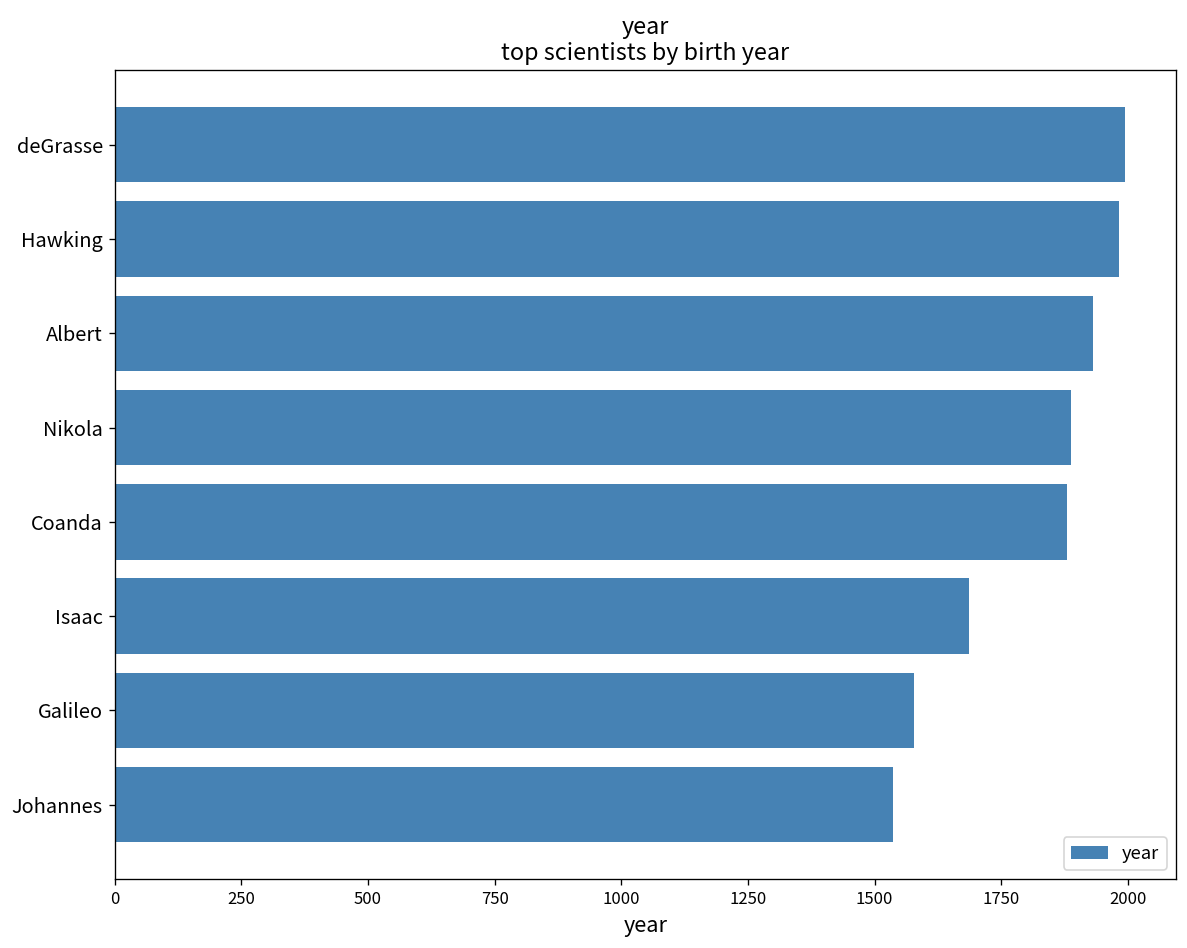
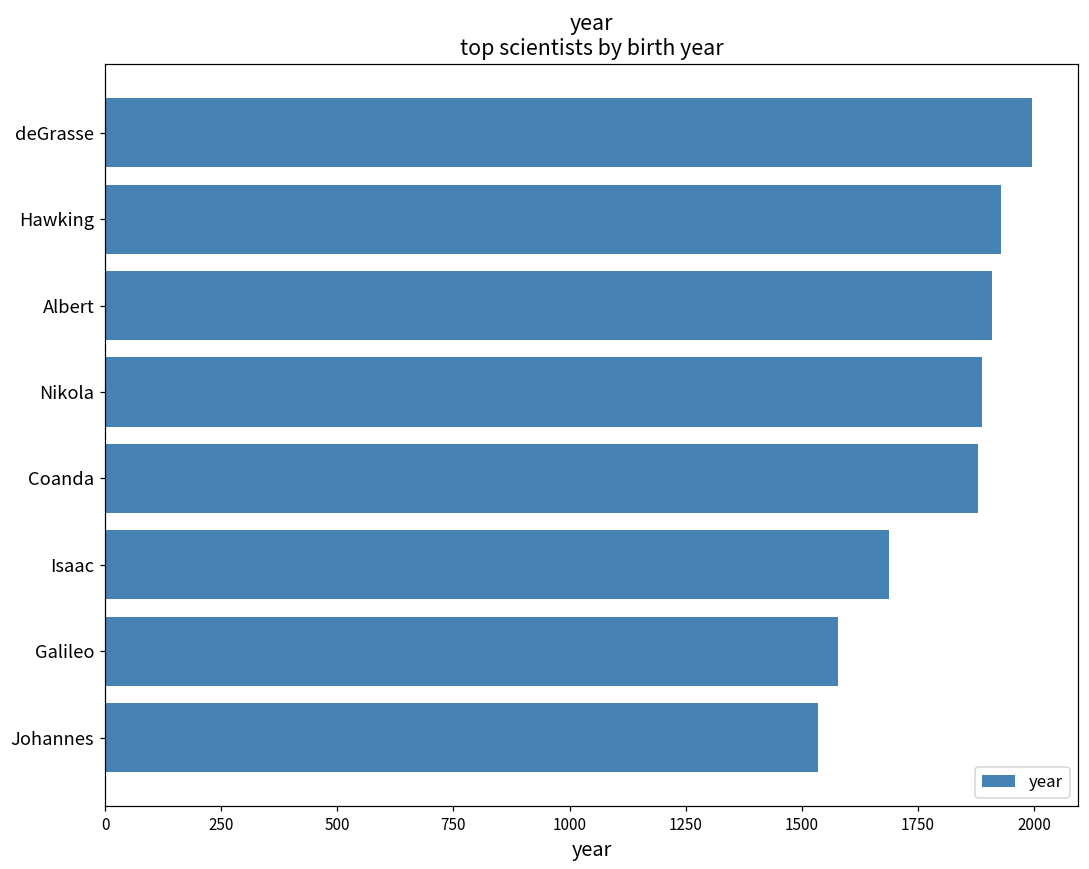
Hawking: 1980 -> 1930
Albert: 1930 -> 1910
